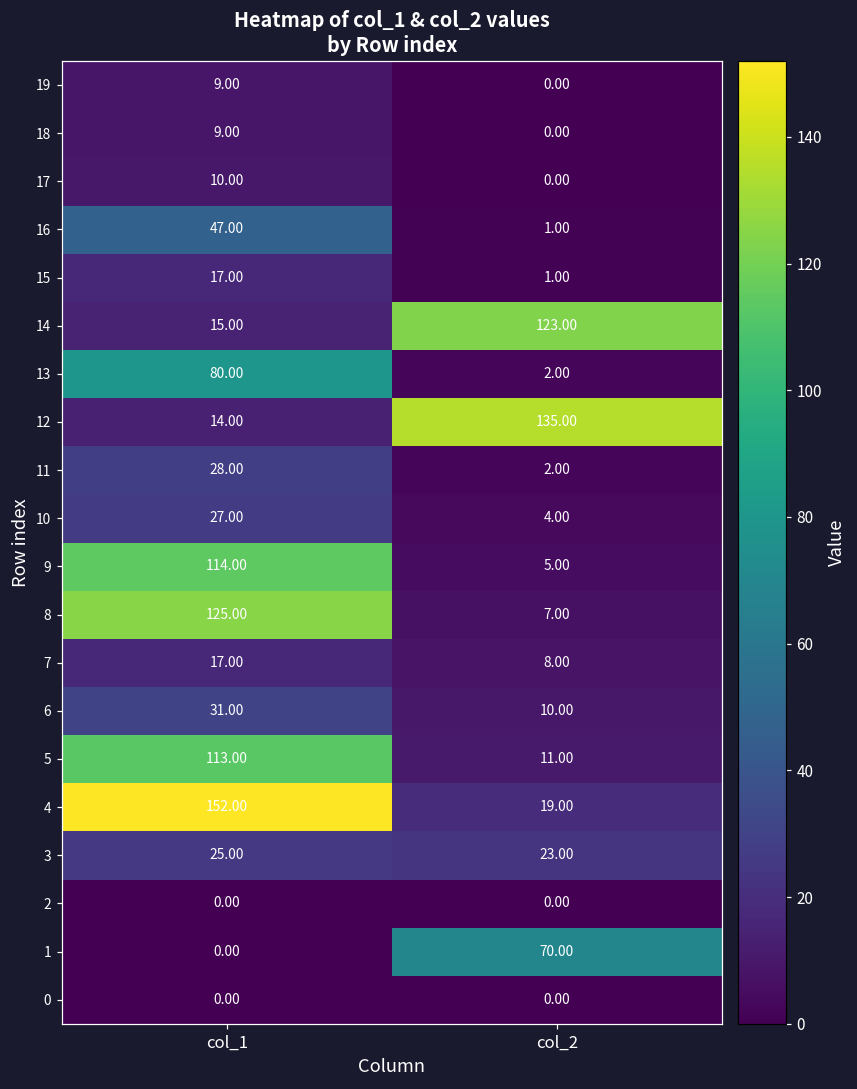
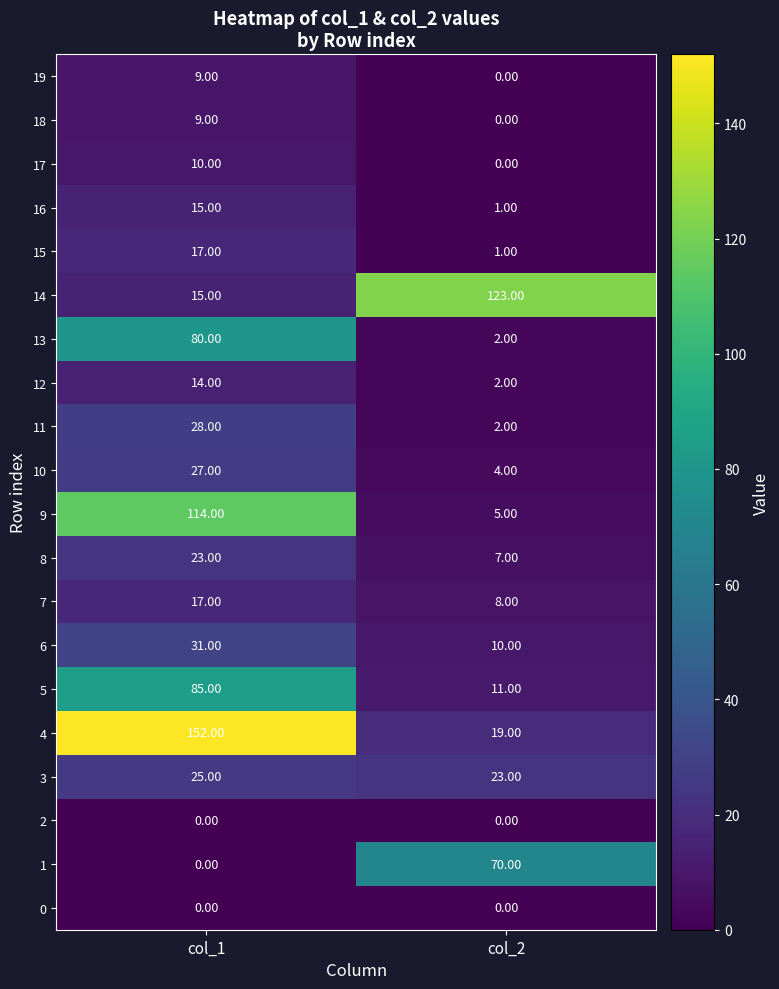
16, col_1: 47.00 -> 15.00
12, col_2: 135.00 -> 2.00
8, col_1: 125.00 -> 23.00
5, col_1: 113.00 -> 85.00
